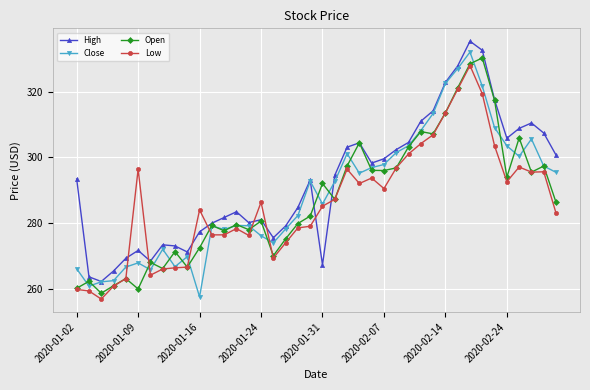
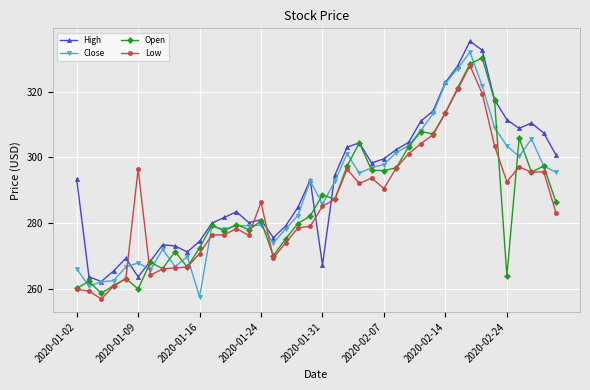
High, 2020-01-09: 272 -> 264
High, 2020-01-16: 277 -> 274
Low, 2020-01-16: 284 -> 271
Close, 2020-01-24: 276 -> 279
Open, 2020-01-31: 292 -> 289
High, 2020-02-24: 306 -> 312
Open, 2020-02-24: 294 -> 264
